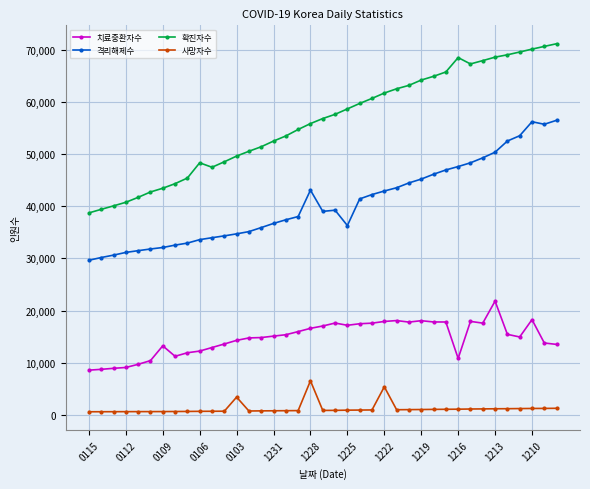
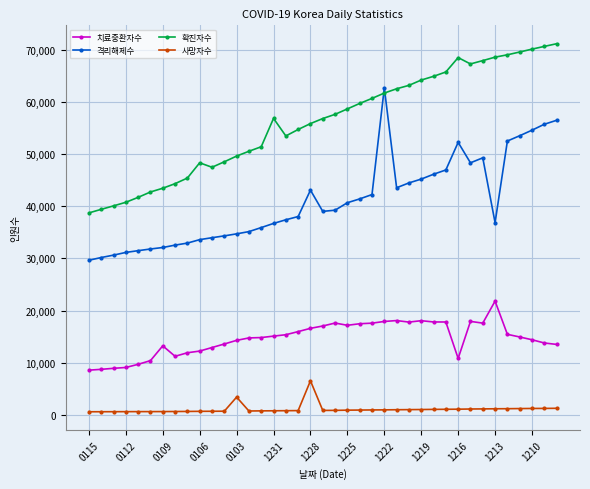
확진자수, 1231: 53,000 -> 57,000
격리해제수, 1225: 36,000 -> 41,000
격리해제수, 1222: 43,000 -> 63,000
사망자수, 1222: 5,000 -> 1,000
격리해제수, 1216: 48,000 -> 52,000
격리해제수, 1213: 50,000 -> 37,000
치료중환자수, 1210: 18,000 -> 14,000
격리해제수, 1210: 56,000 -> 55,000
